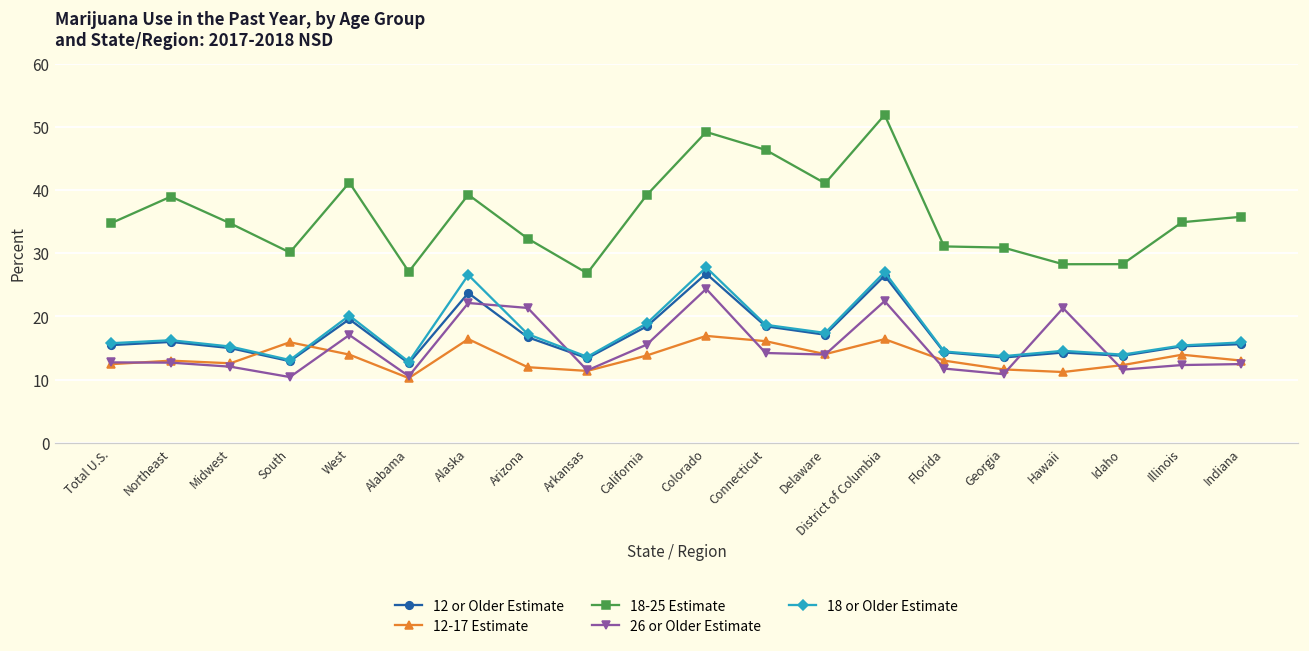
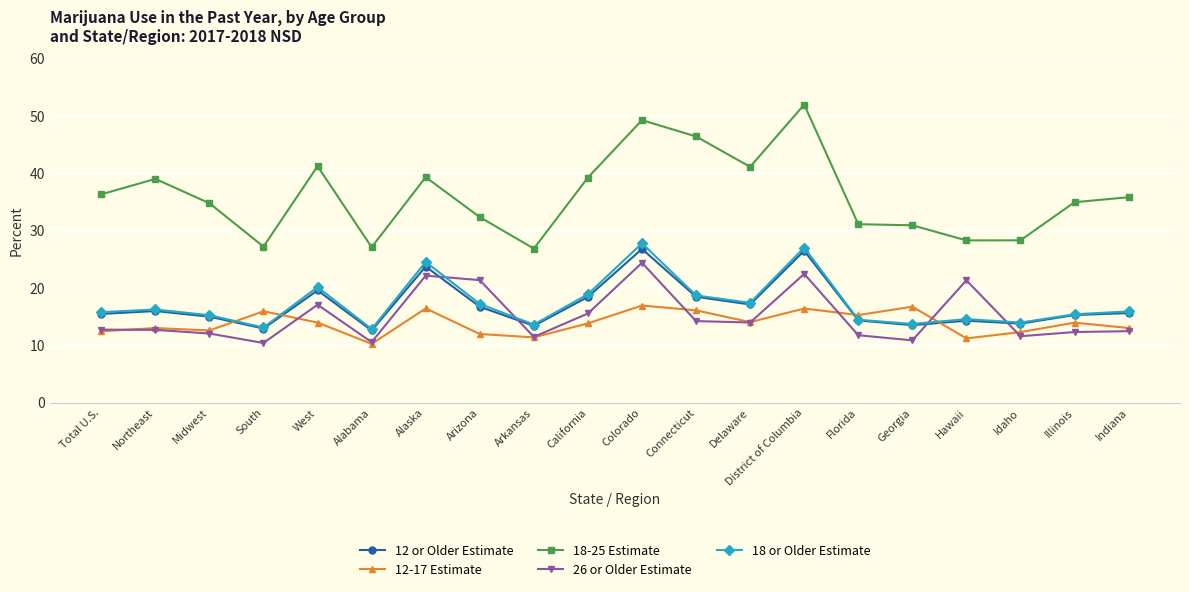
18-25 Estimate, Total U.S.: 35 -> 36
18-25 Estimate, South: 30 -> 27
18 or Older Estimate, Alaska: 27 -> 25
12-17 Estimate, Florida: 13 -> 15
12-17 Estimate, Georgia: 12 -> 17
